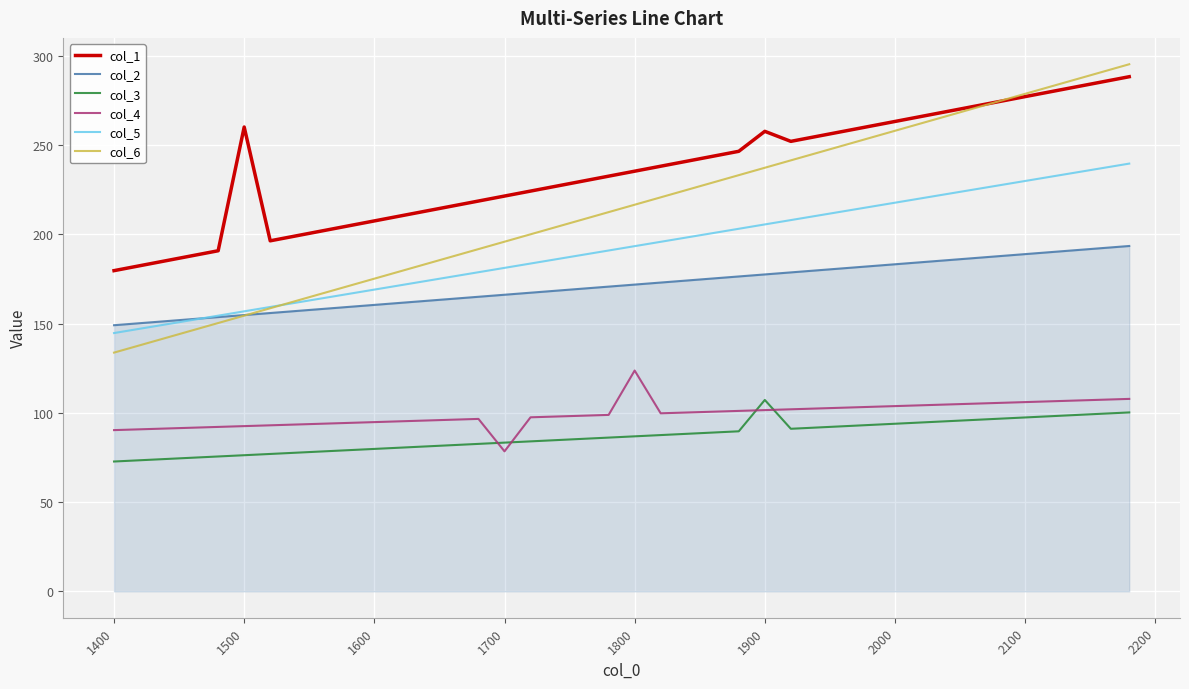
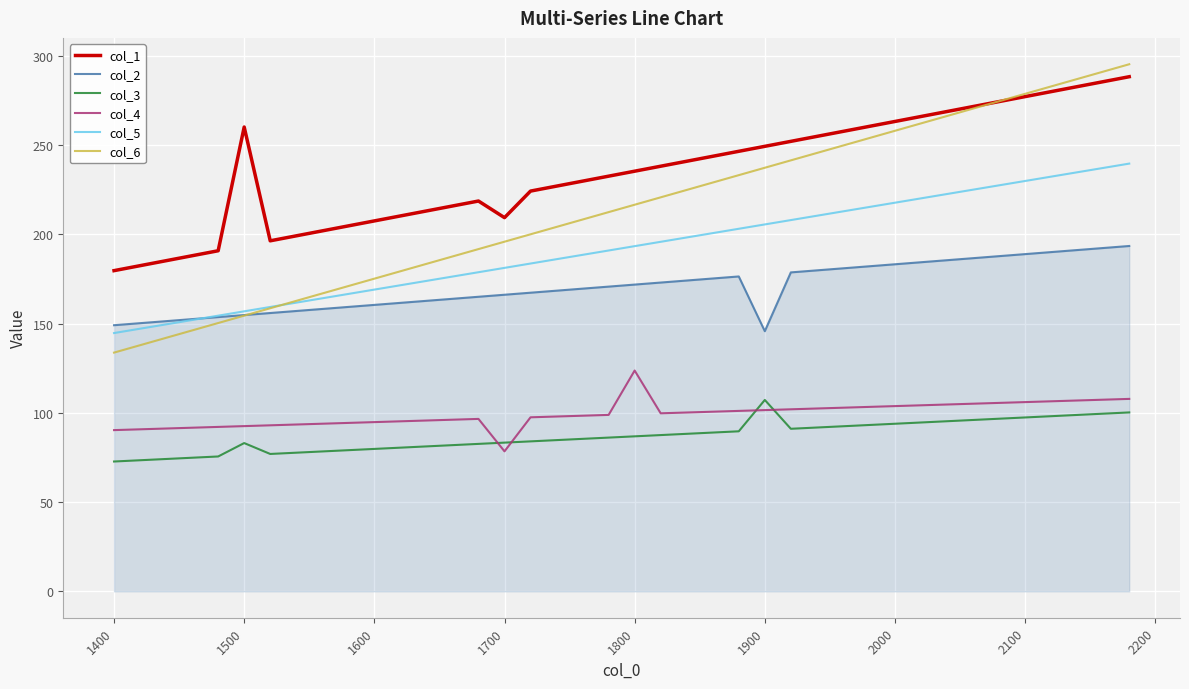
col_3, 1500: 76 -> 83
col_1, 1700: 221 -> 209
col_1, 1900: 258 -> 249
col_2, 1900: 178 -> 146
